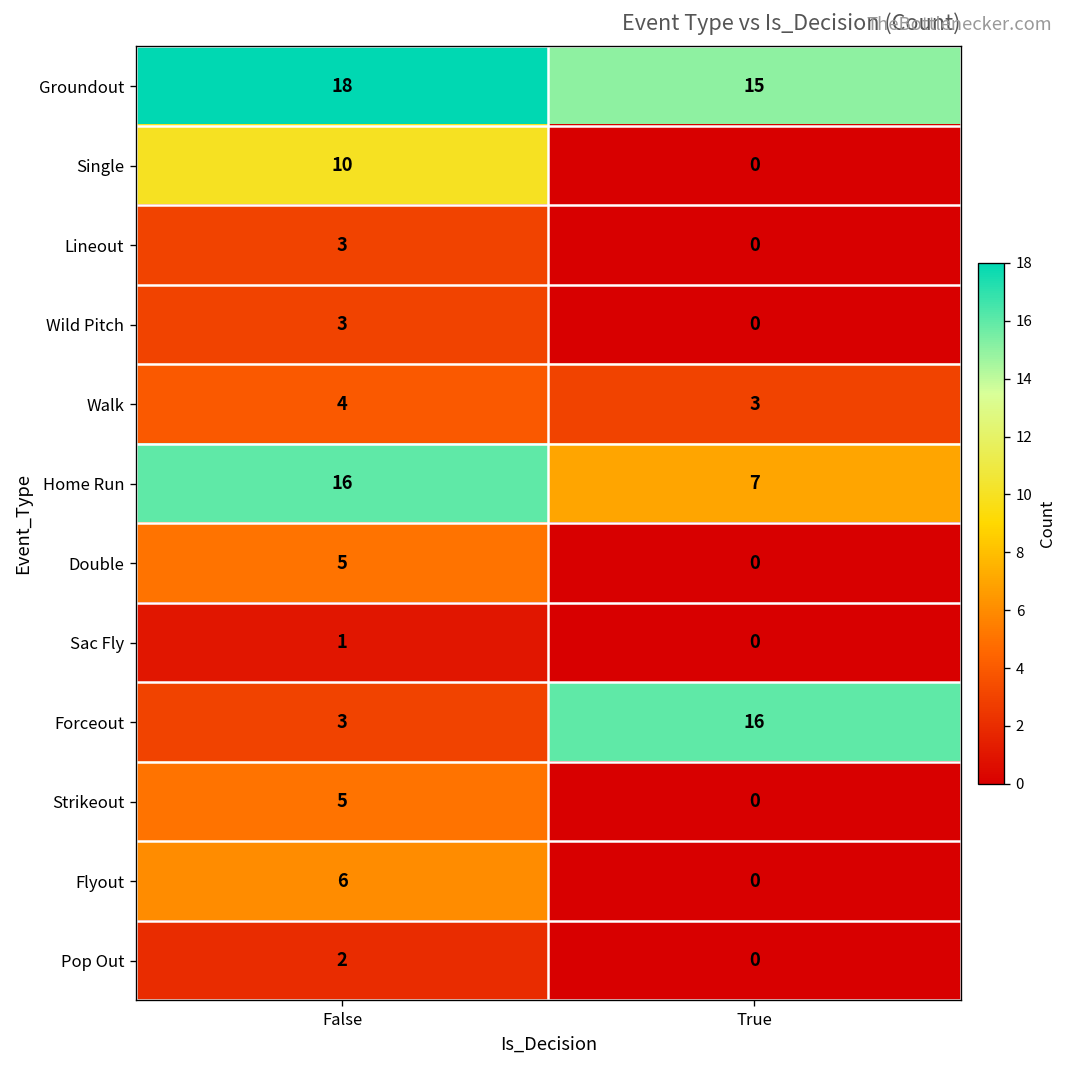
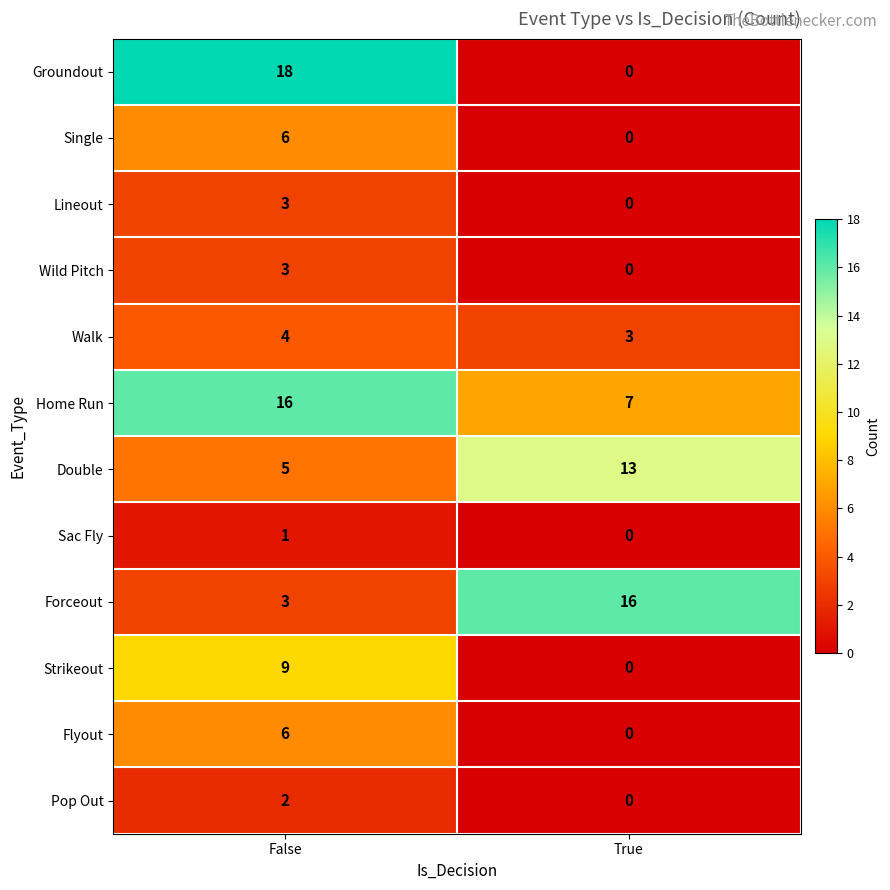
Groundout, True: 15 -> 0
Single, False: 10 -> 6
Double, True: 0 -> 13
Strikeout, False: 5 -> 9
